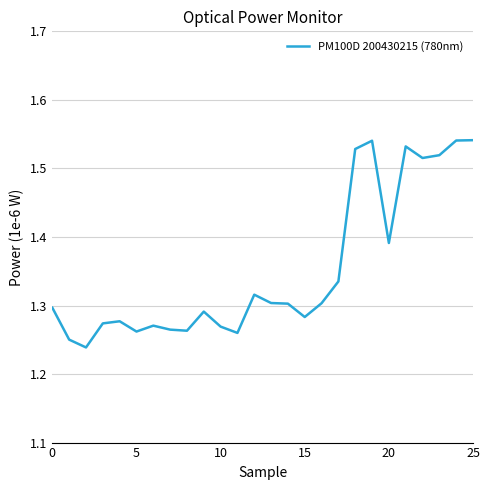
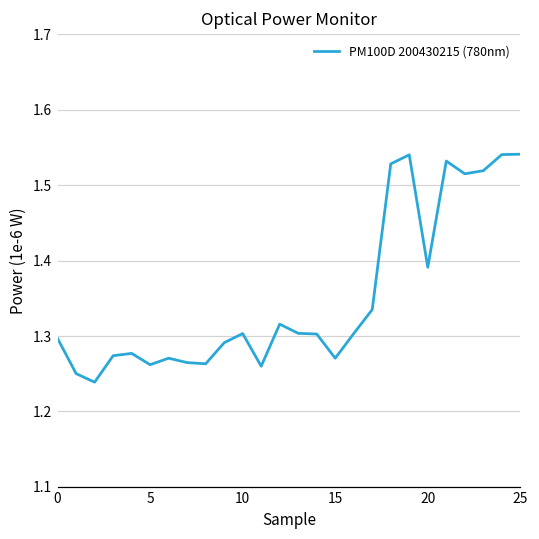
10: 1.27 -> 1.30
15: 1.28 -> 1.27
